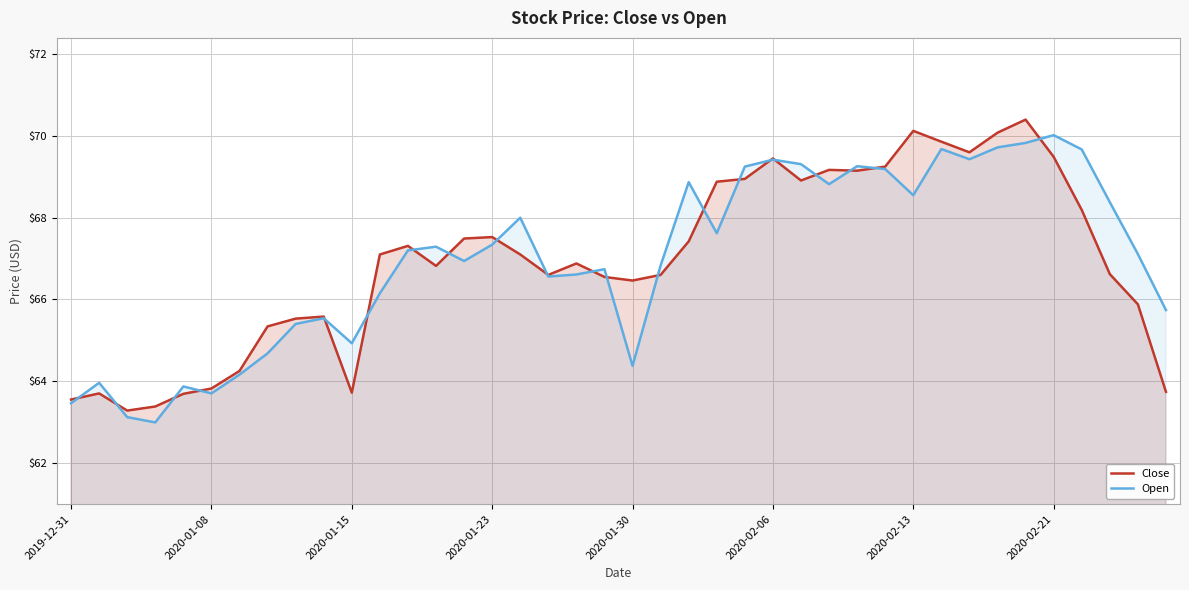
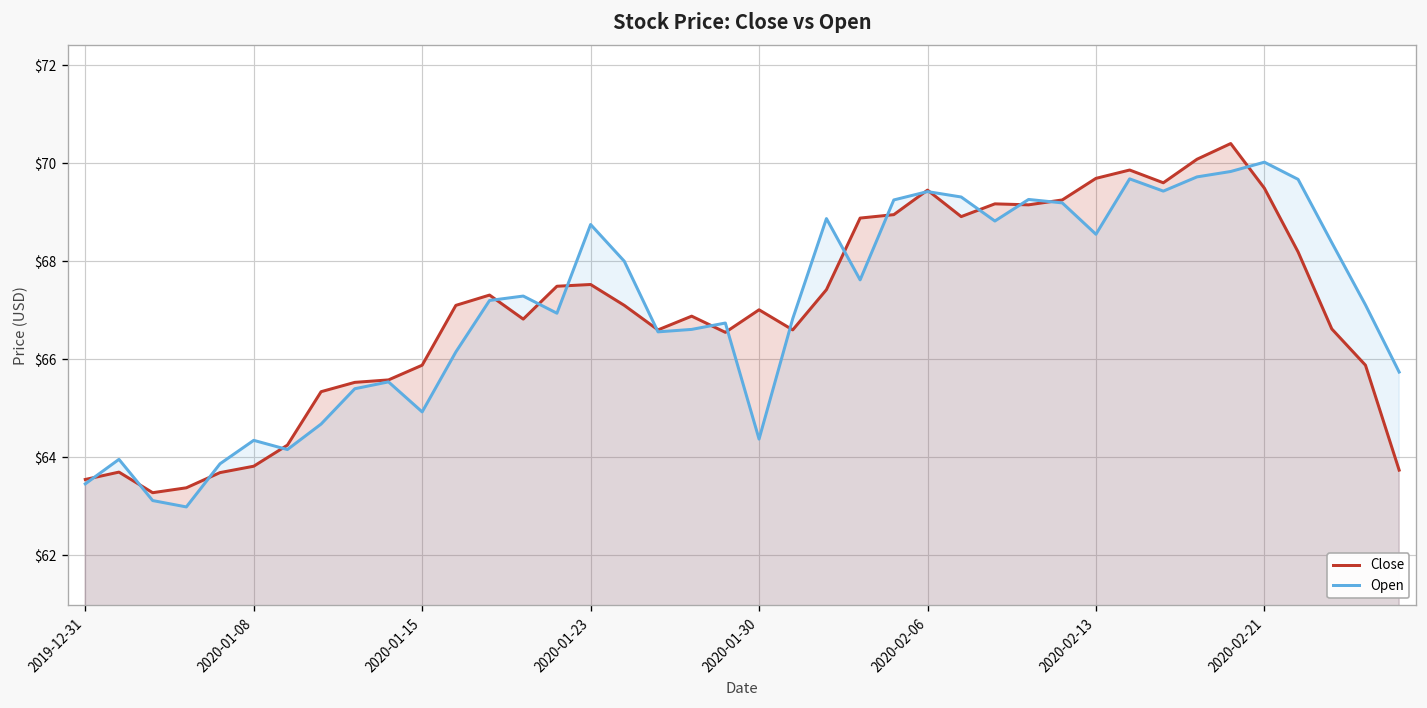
Open, 2020-01-08: $63.7 -> $64.3
Close, 2020-01-15: $63.7 -> $65.9
Open, 2020-01-23: $67.3 -> $68.7
Close, 2020-01-30: $66.5 -> $67.0
Close, 2020-02-13: $70.1 -> $69.7
